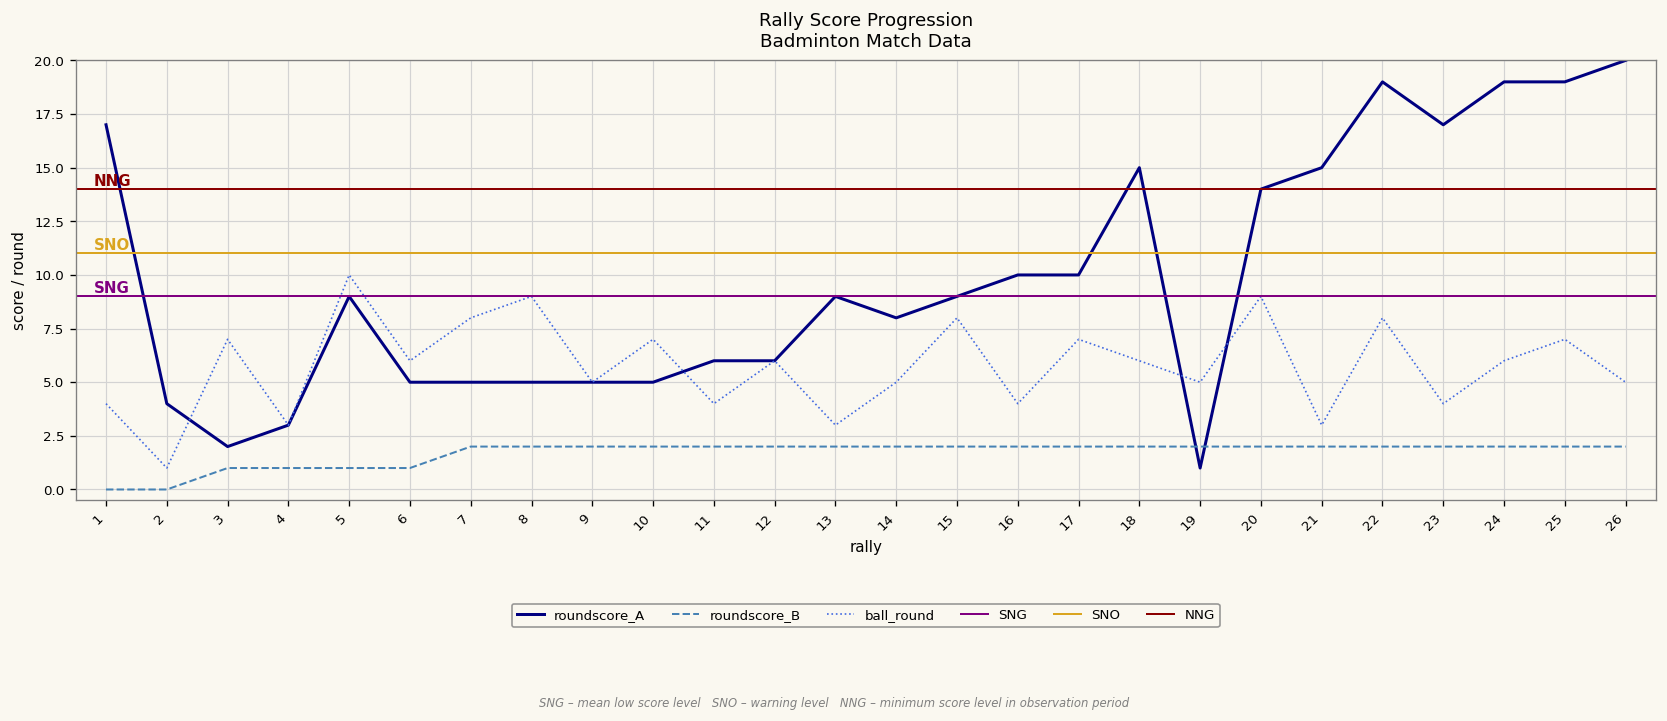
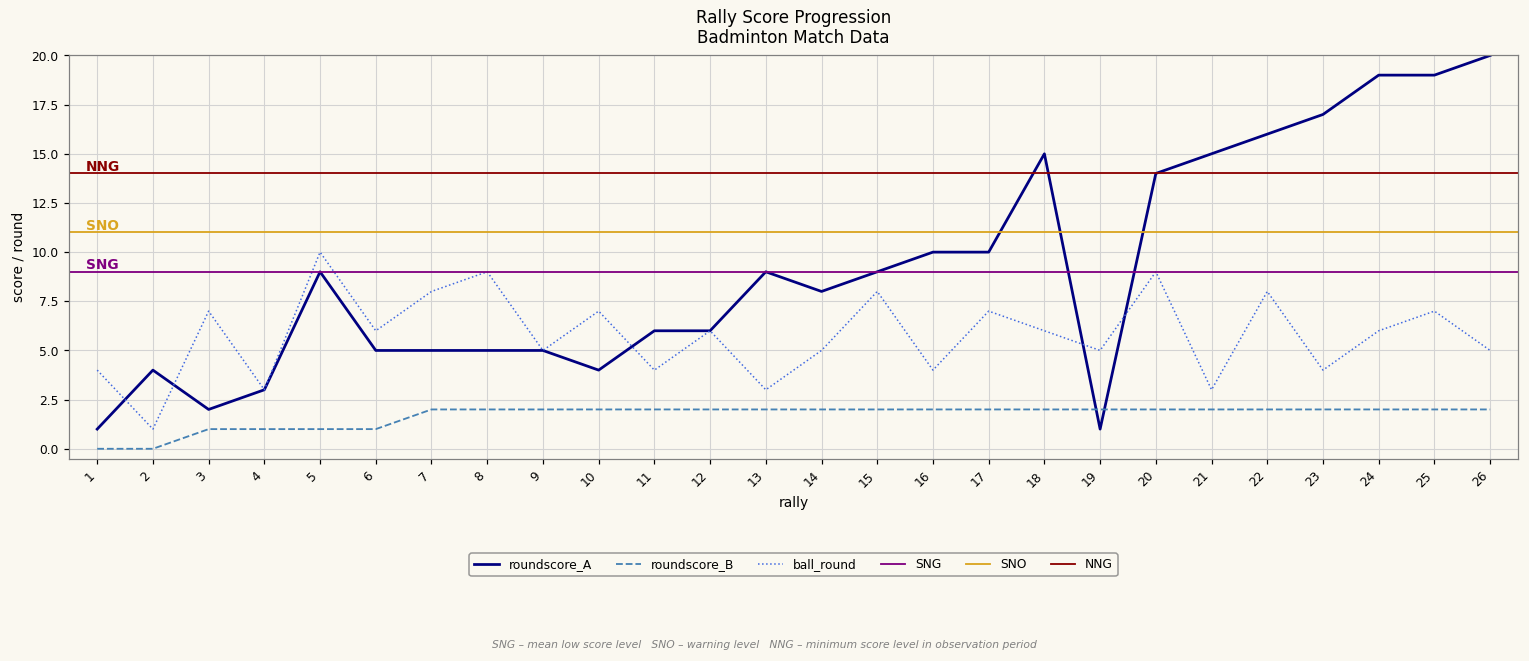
roundscore_A, 1: 17 -> 1
roundscore_A, 10: 5 -> 4
roundscore_A, 22: 19 -> 16
